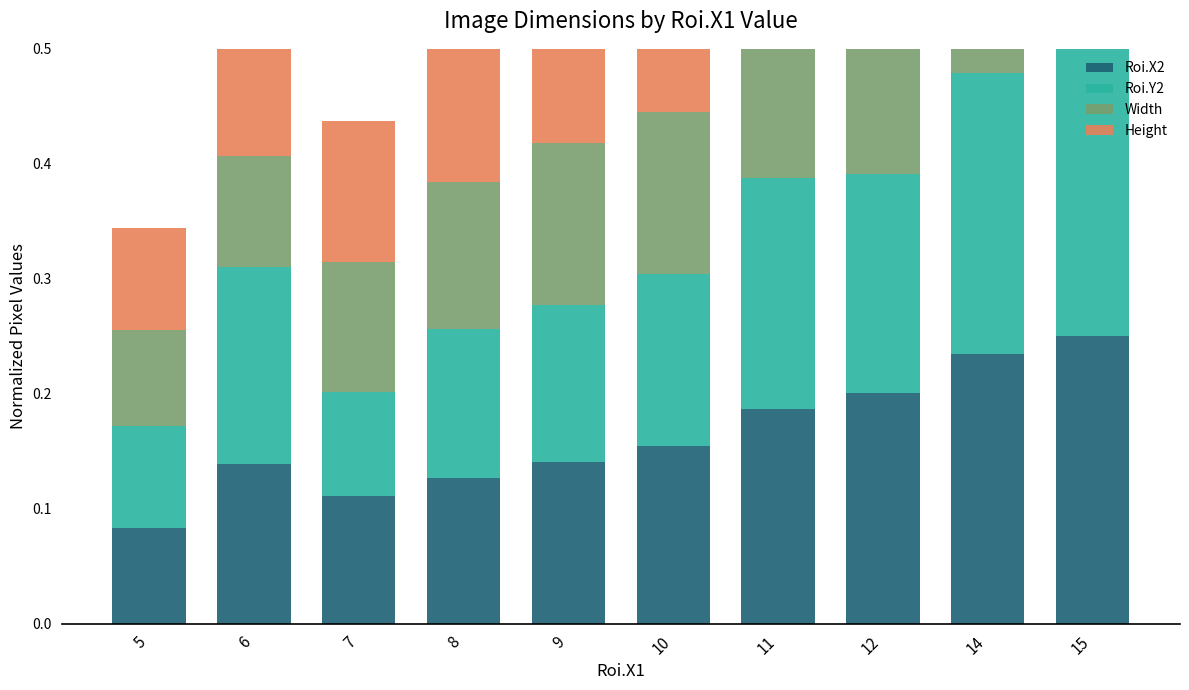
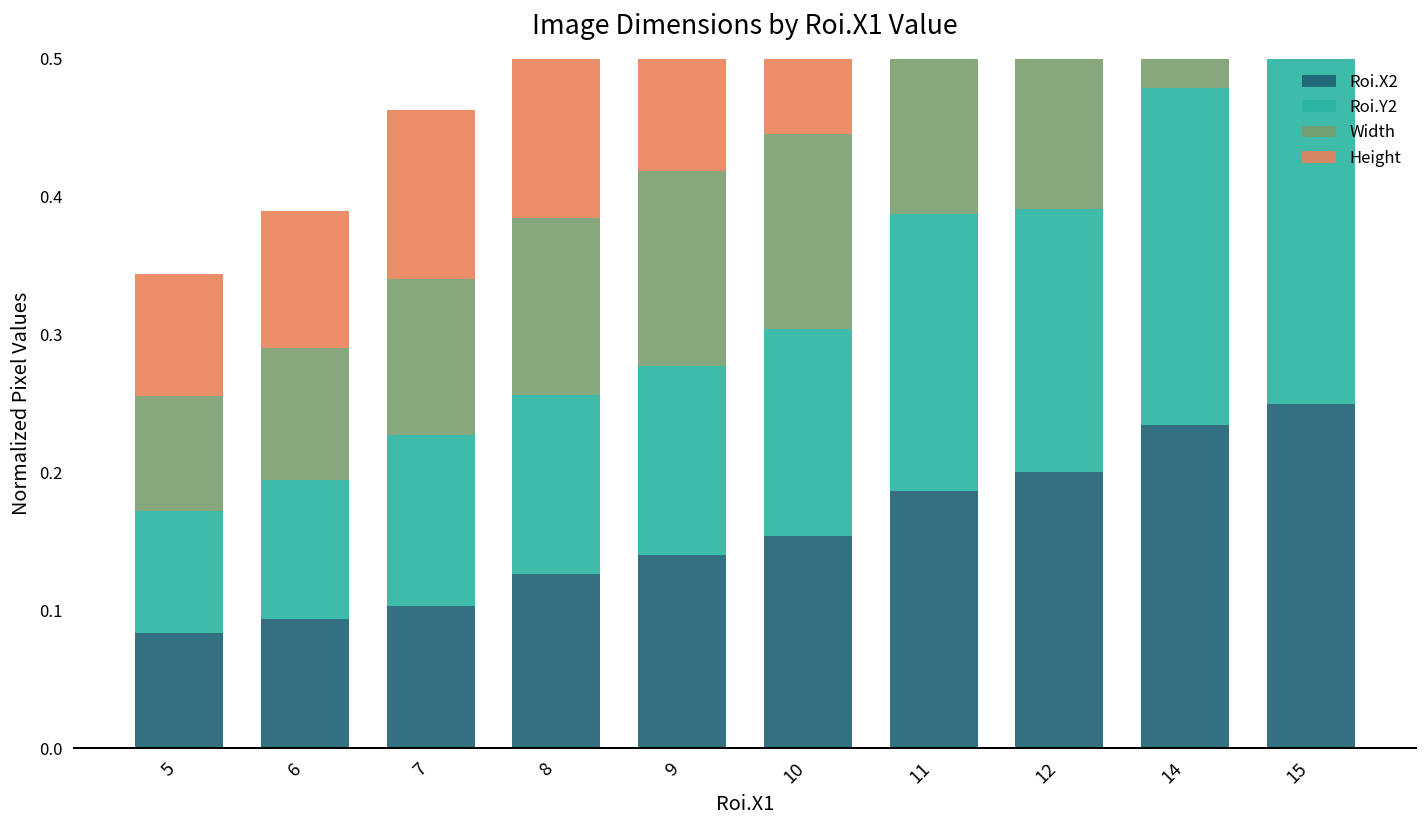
Roi.X2, 6: 0.139 -> 0.094
Roi.Y2, 6: 0.172 -> 0.100
Roi.X2, 7: 0.111 -> 0.103
Roi.Y2, 7: 0.090 -> 0.124
